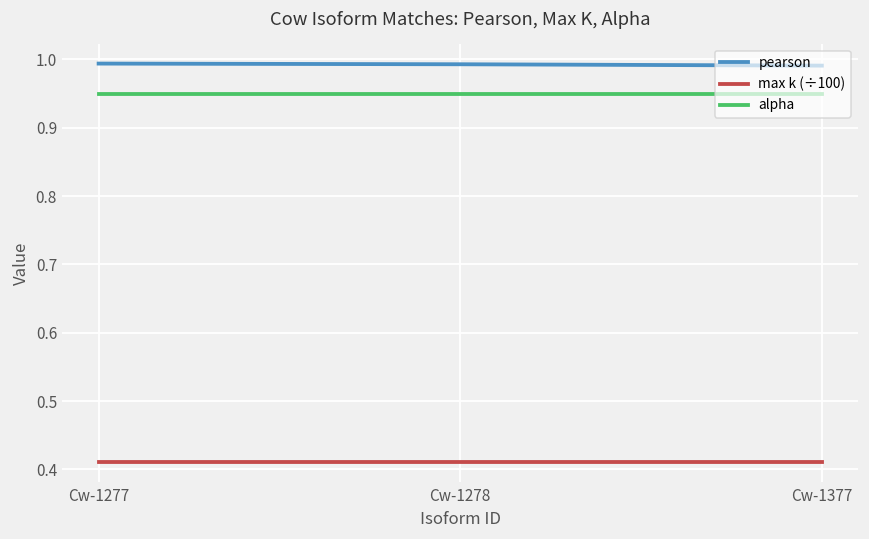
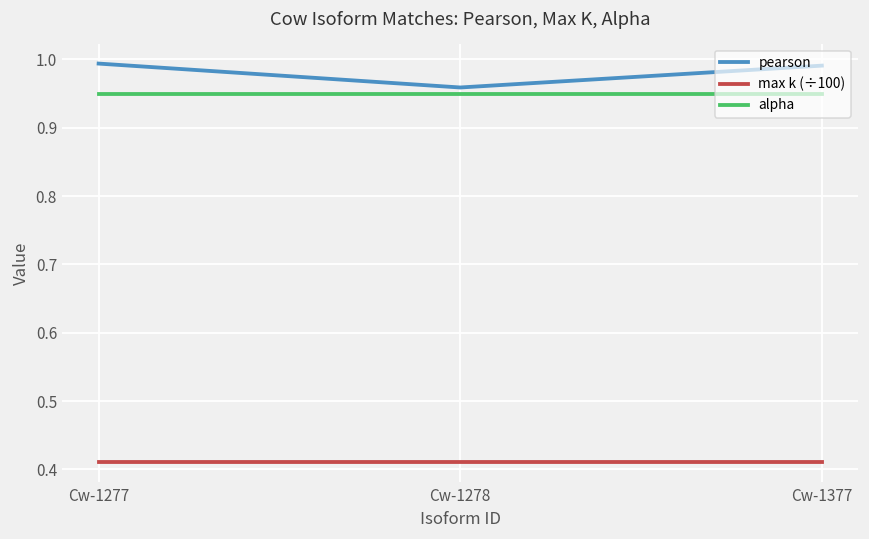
pearson, Cw-1278: 0.99 -> 0.96
